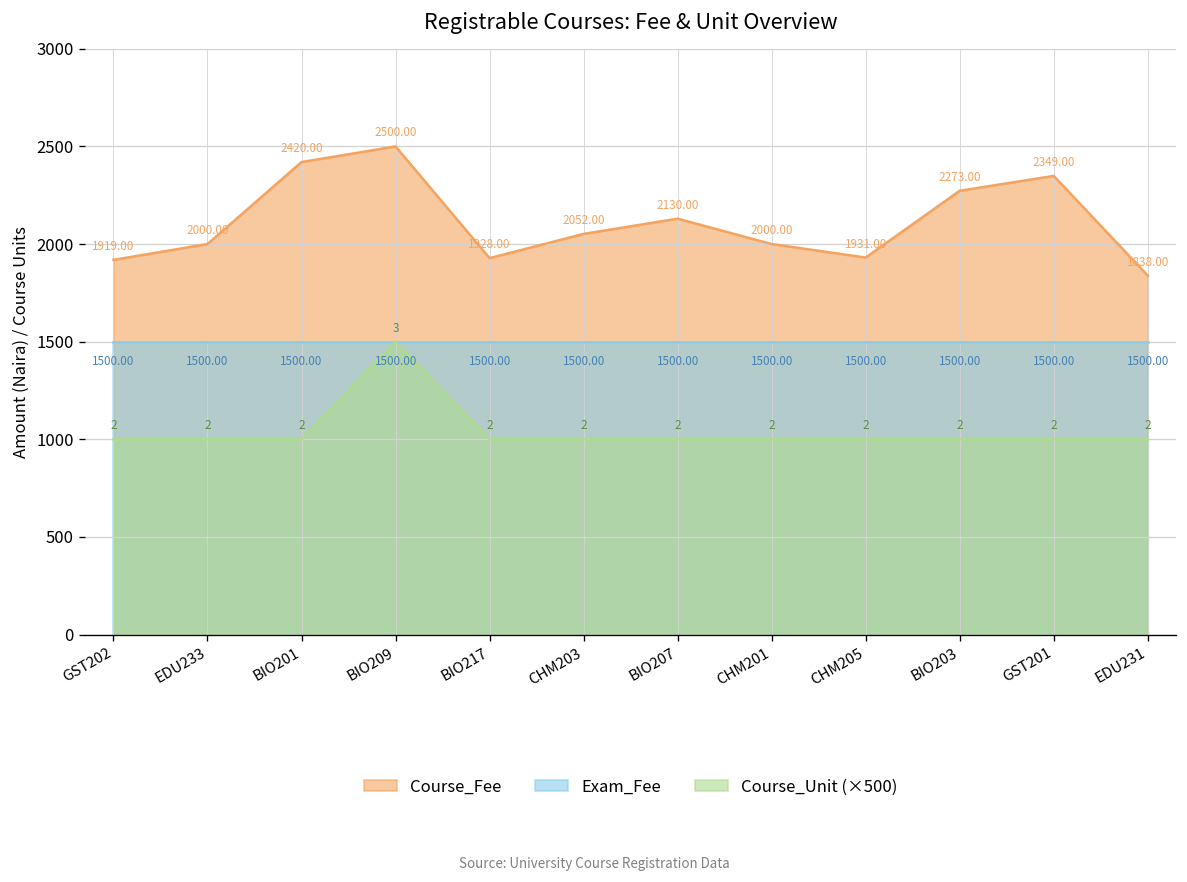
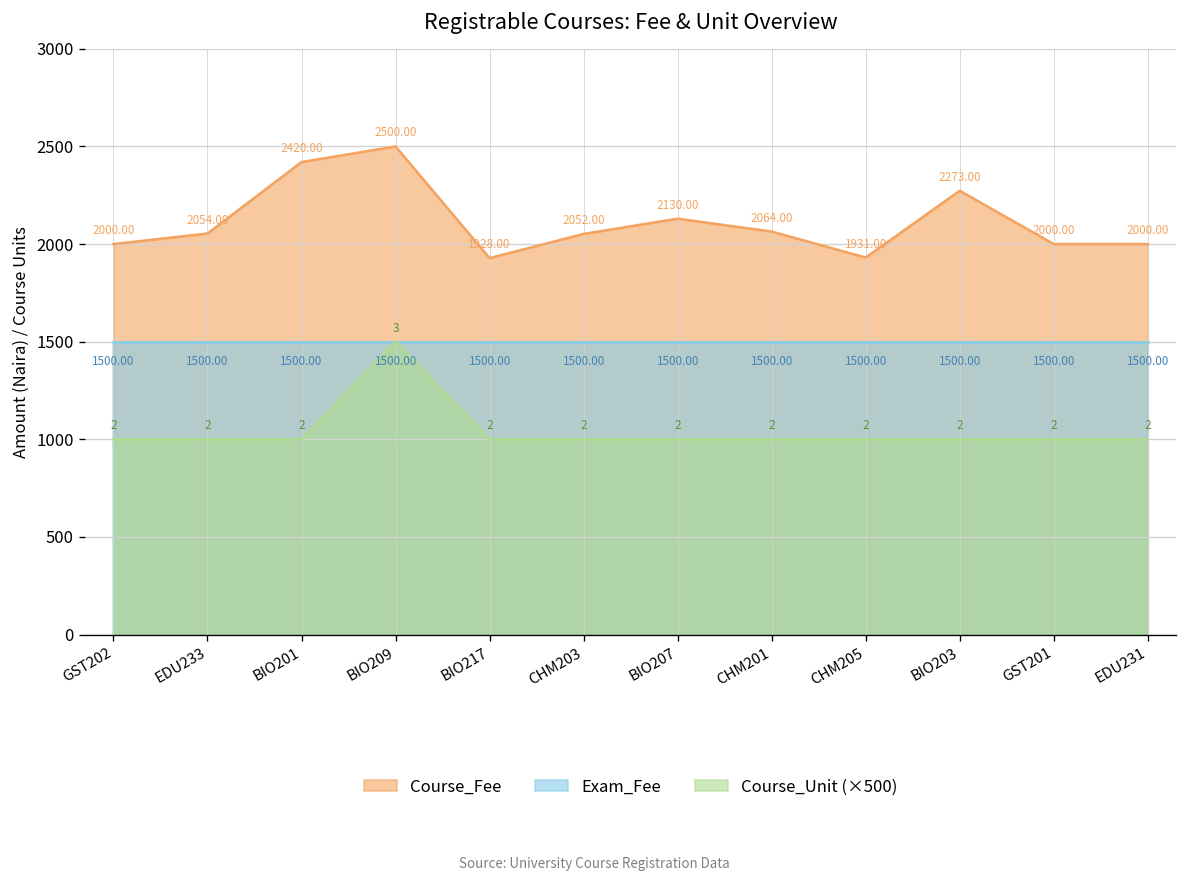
Course_Fee, GST202: 1919.00 -> 2000.00
Course_Fee, EDU233: 2000.00 -> 2054.00
Course_Fee, CHM201: 2000.00 -> 2064.00
Course_Fee, GST201: 2349.00 -> 2000.00
Course_Fee, EDU231: 1838.00 -> 2000.00
